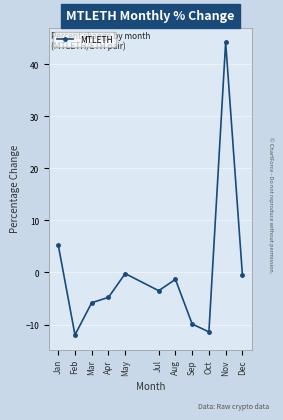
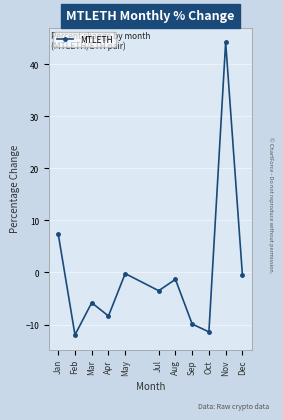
Jan: 5 -> 7
Apr: -5 -> -8
